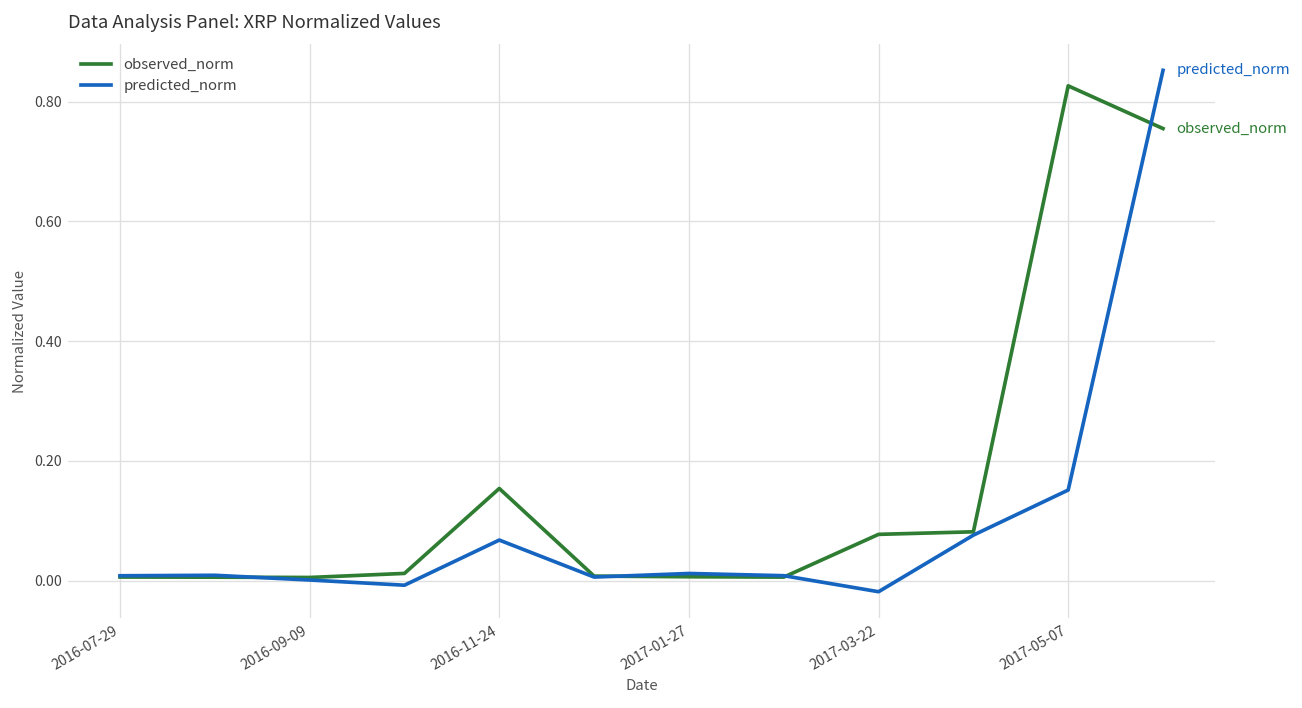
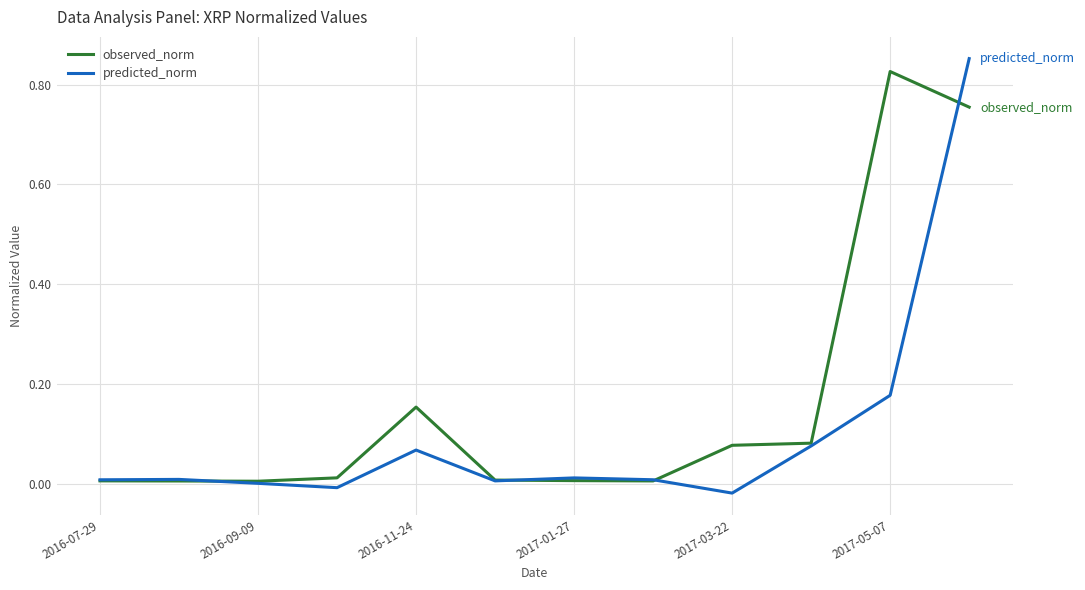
predicted_norm, 2017-05-07: 0.15 -> 0.18
